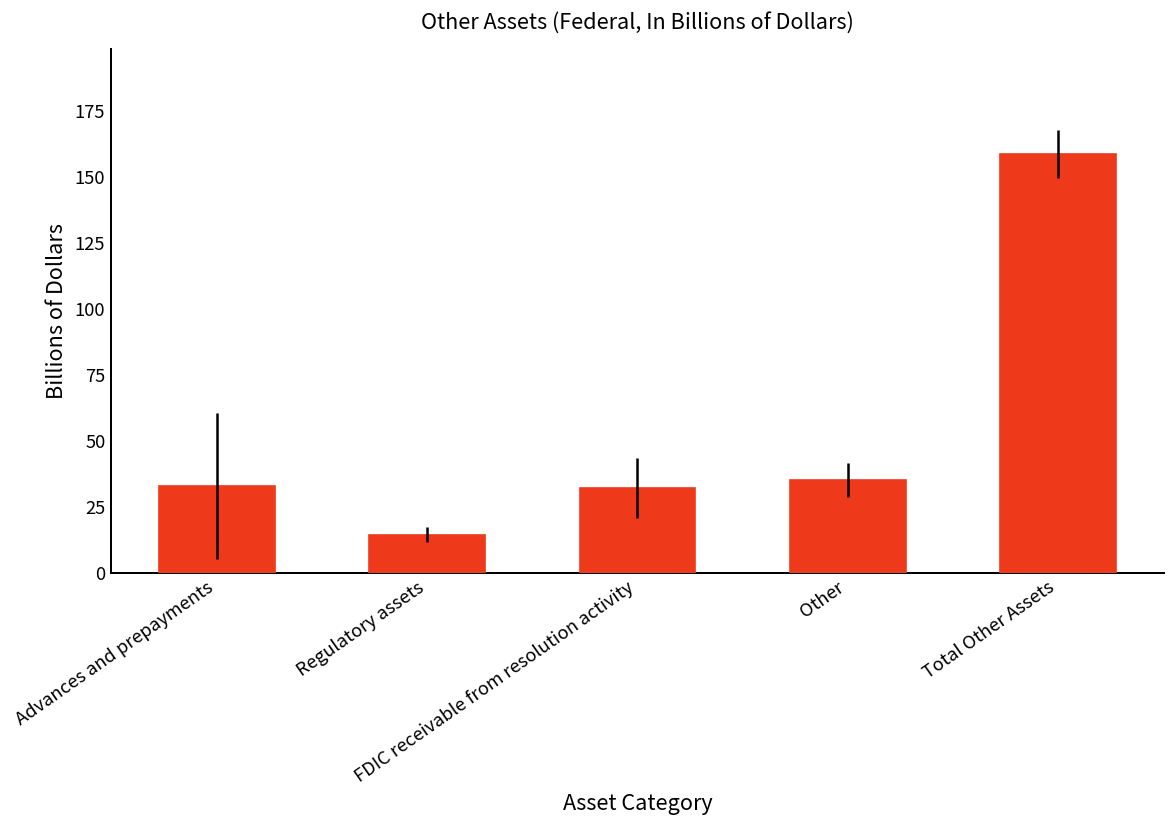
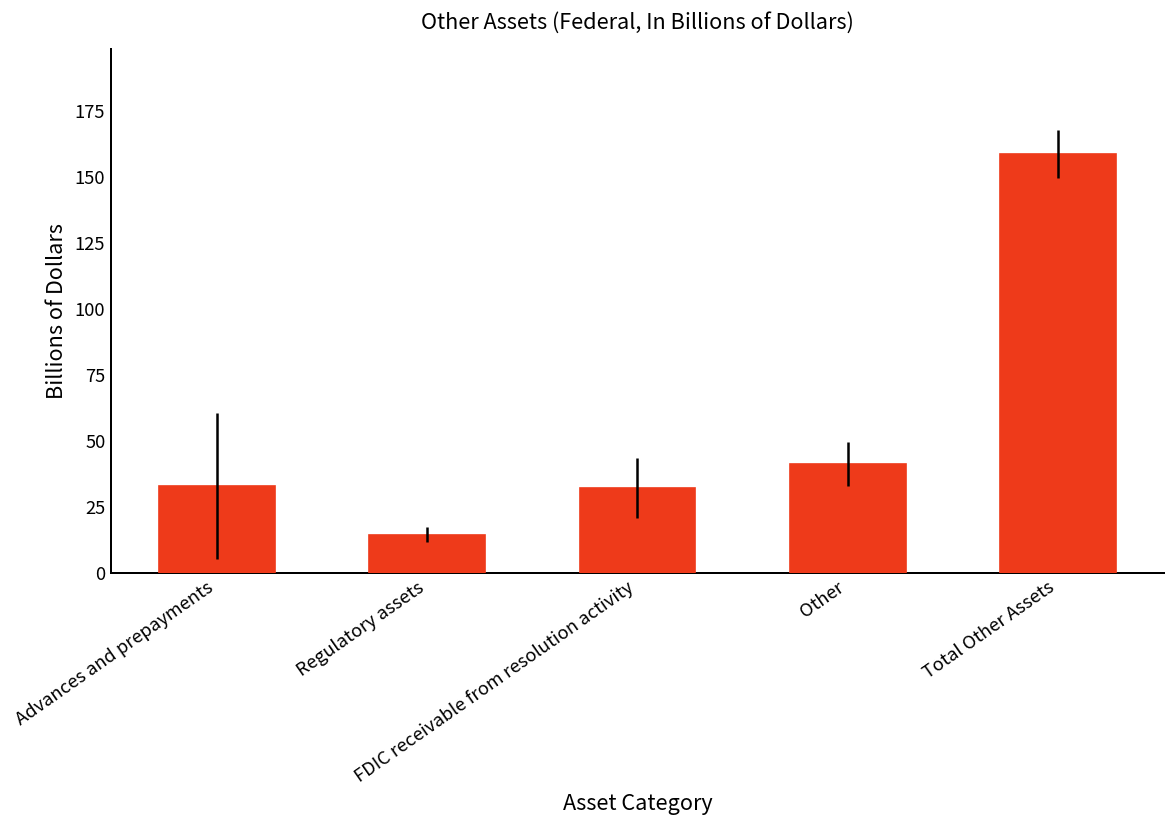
Other: 35 -> 41
